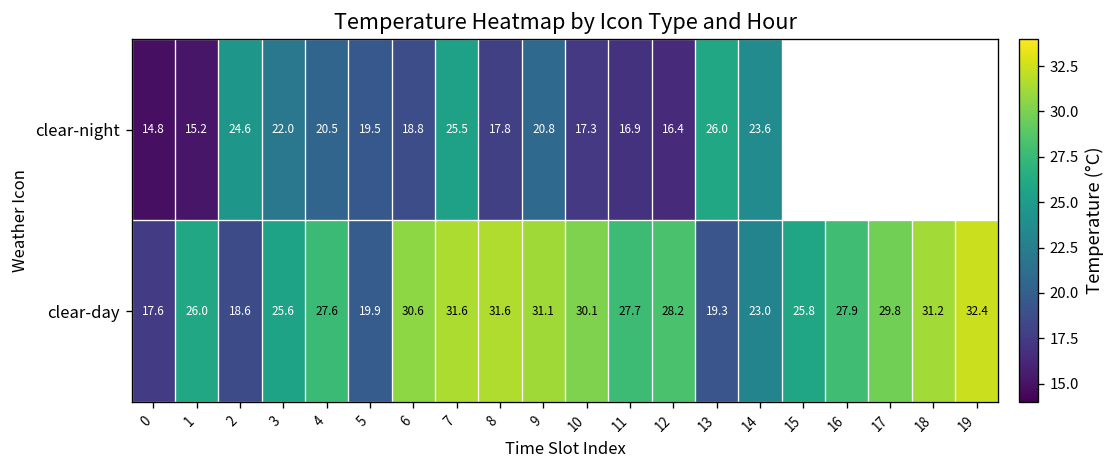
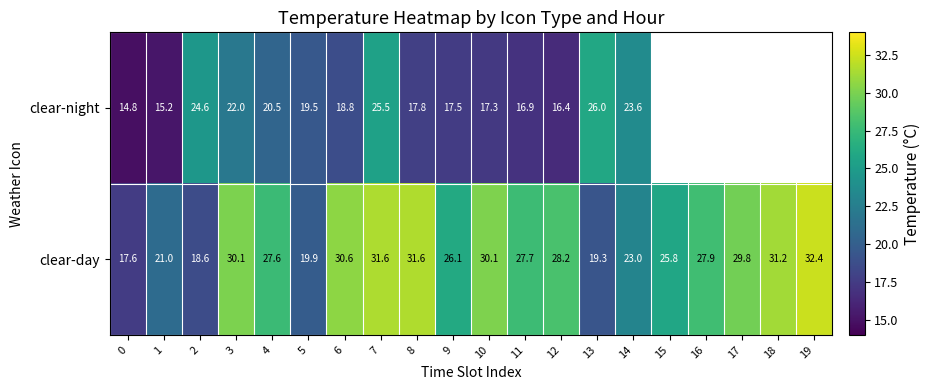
clear-night, 9: 20.8 -> 17.5
clear-day, 1: 26.0 -> 21.0
clear-day, 3: 25.6 -> 30.1
clear-day, 9: 31.1 -> 26.1
